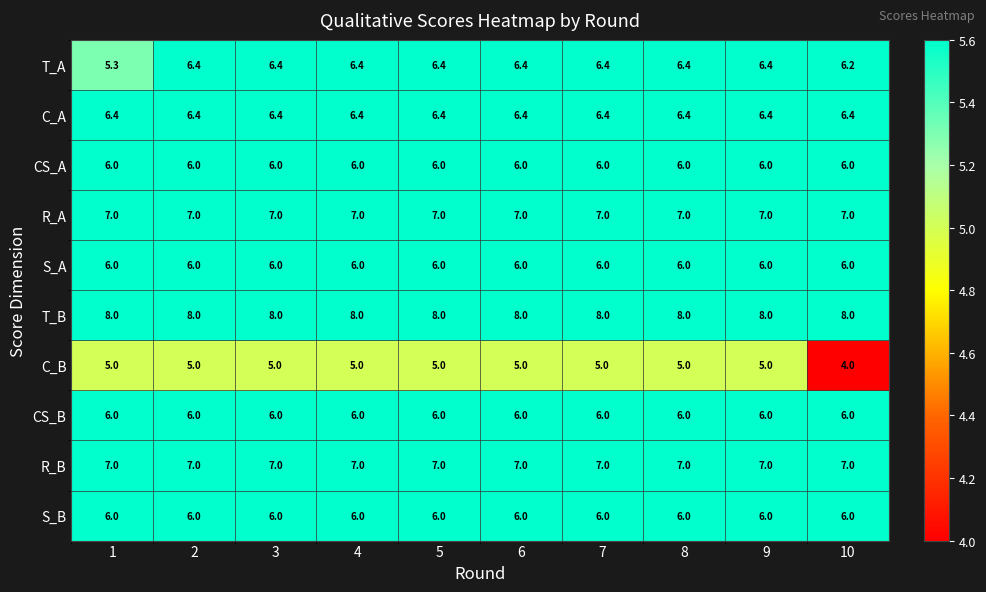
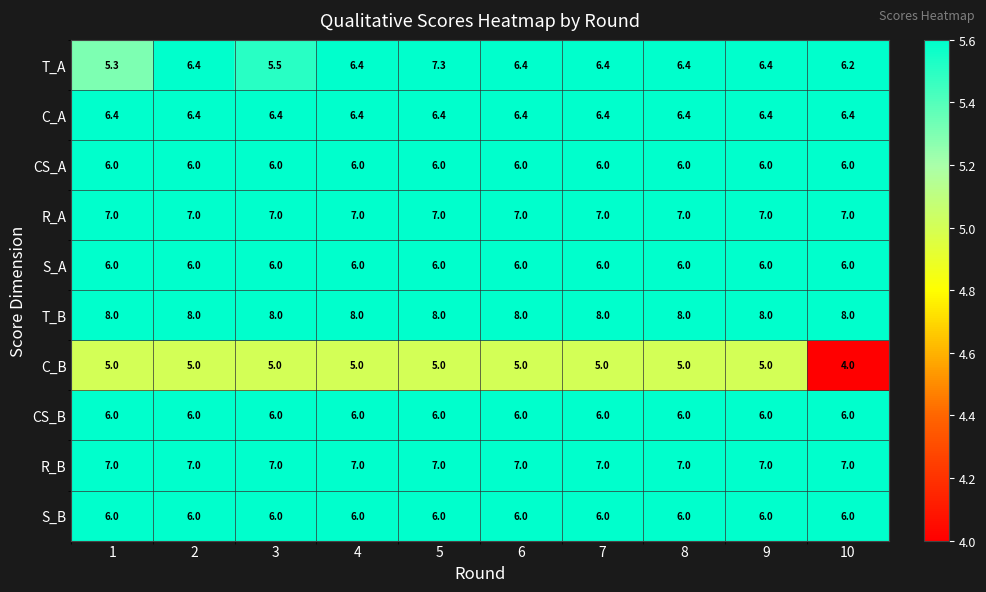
T_A, 3: 6.4 -> 5.5
T_A, 5: 6.4 -> 7.3
